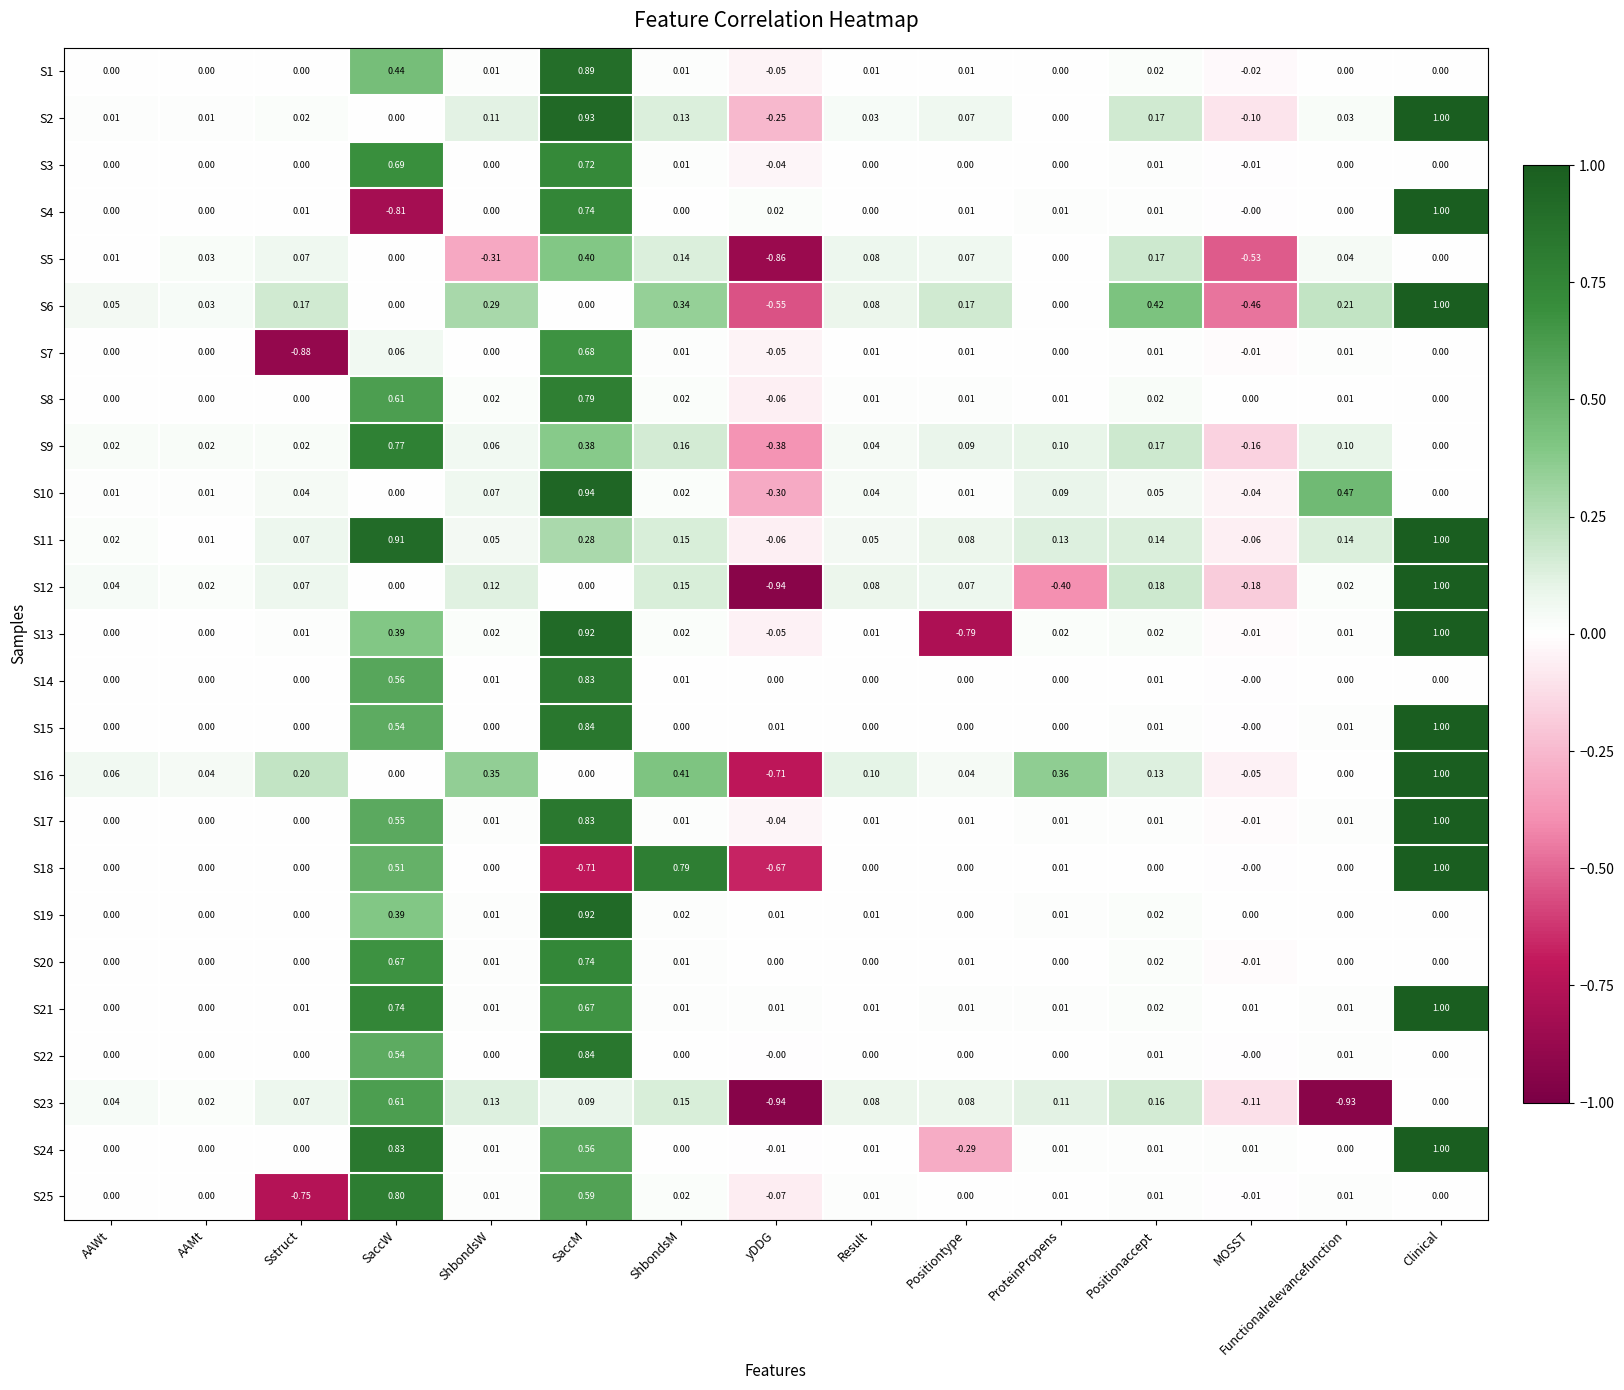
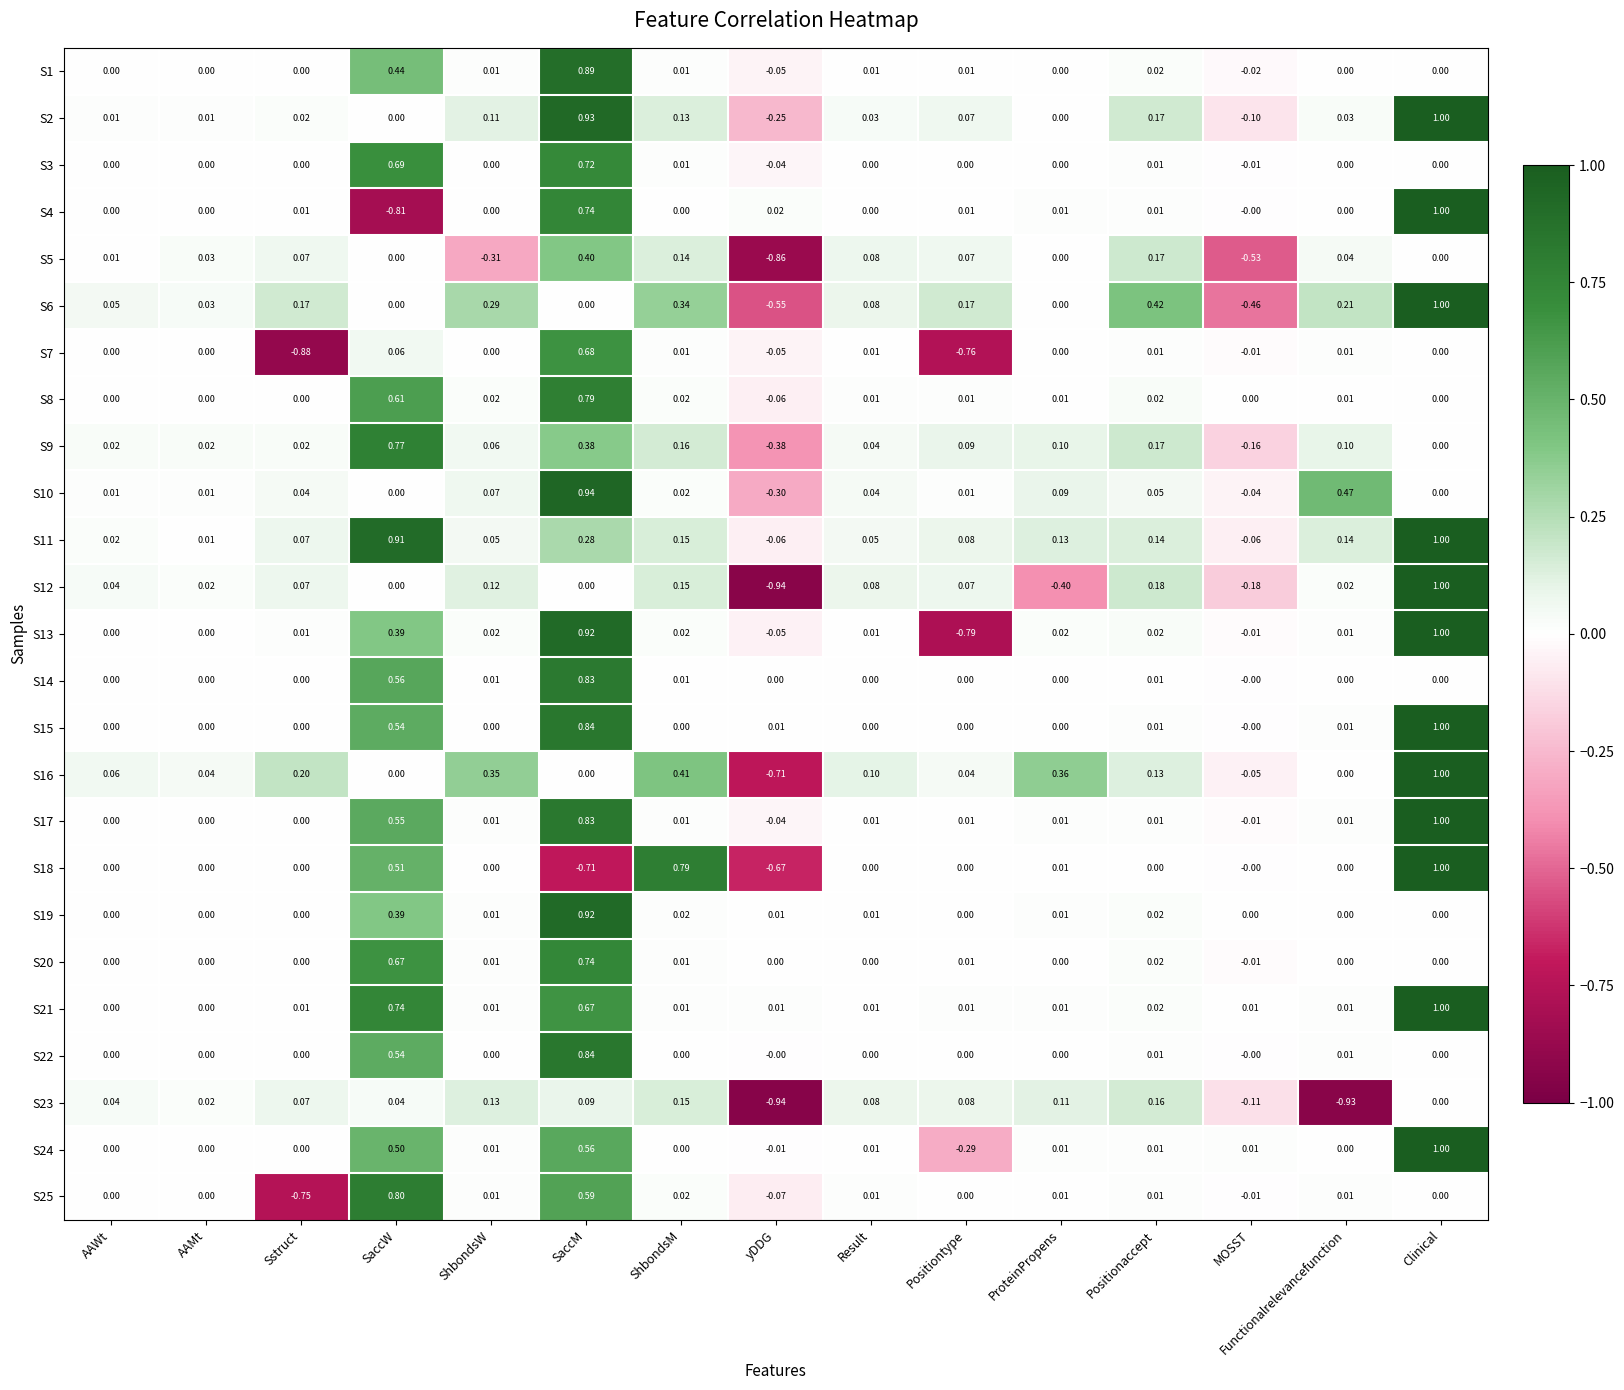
S7, Positiontype: 0.01 -> -0.76
S23, SaccW: 0.61 -> 0.04
S24, SaccW: 0.83 -> 0.50
